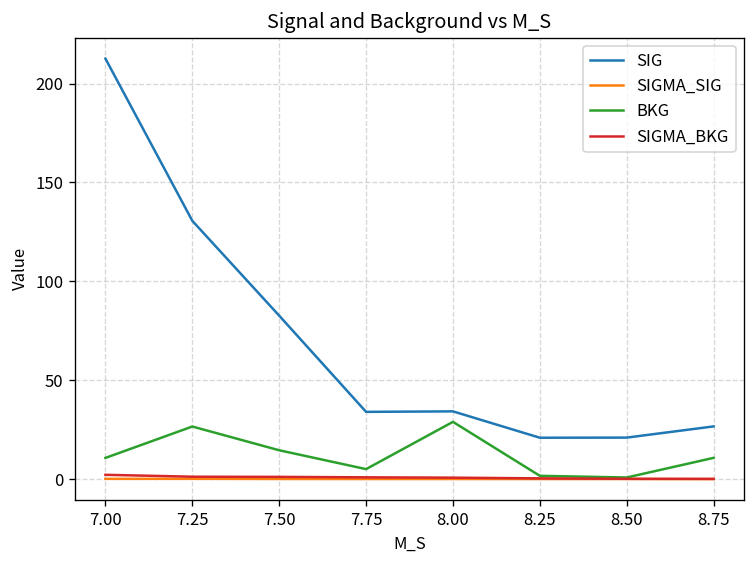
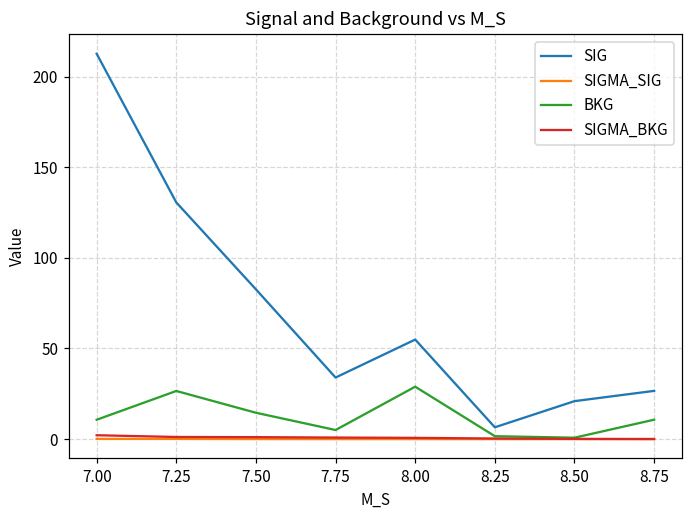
SIG, 8.00: 34 -> 55
SIG, 8.25: 21 -> 7
